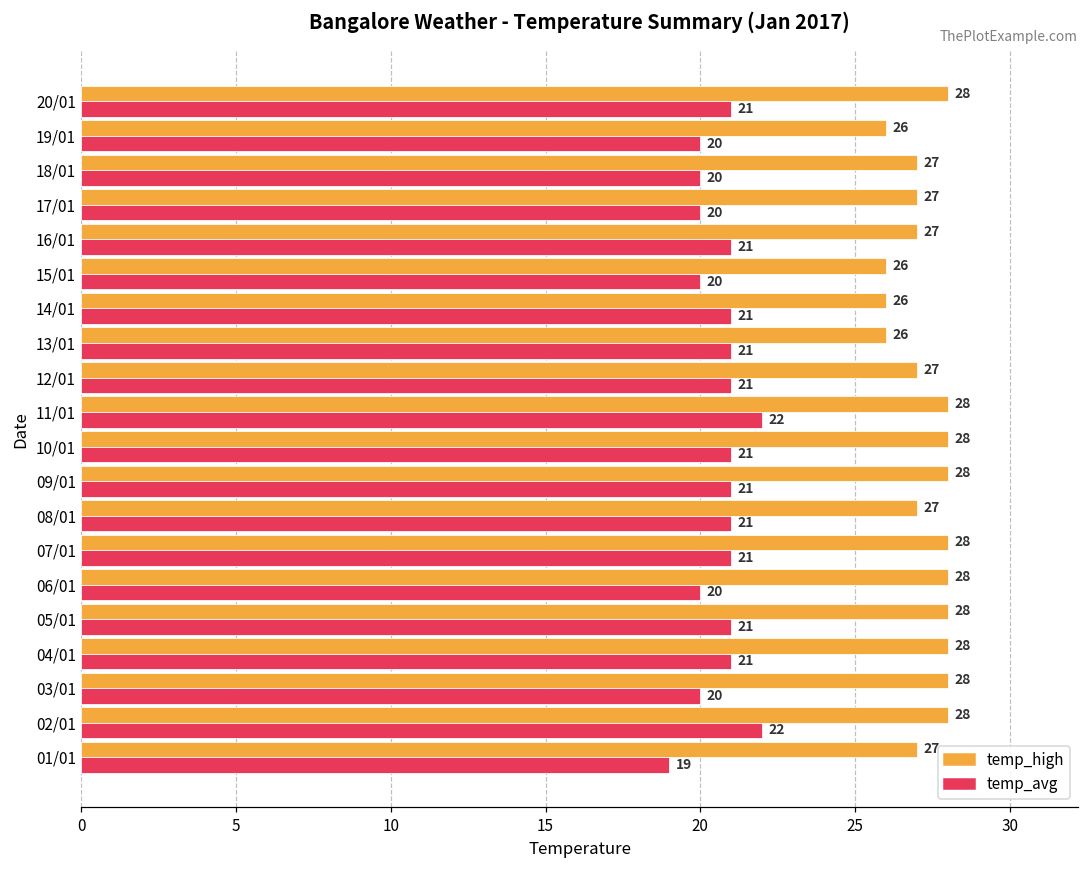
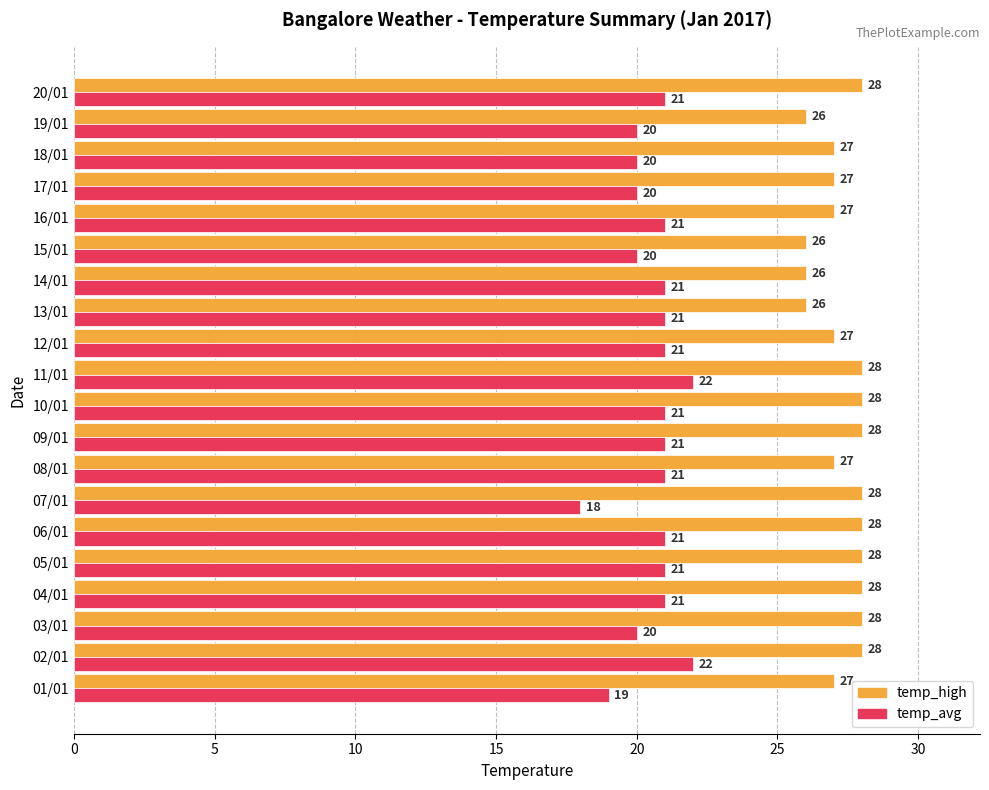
temp_avg, 07/01: 21 -> 18
temp_avg, 06/01: 20 -> 21
